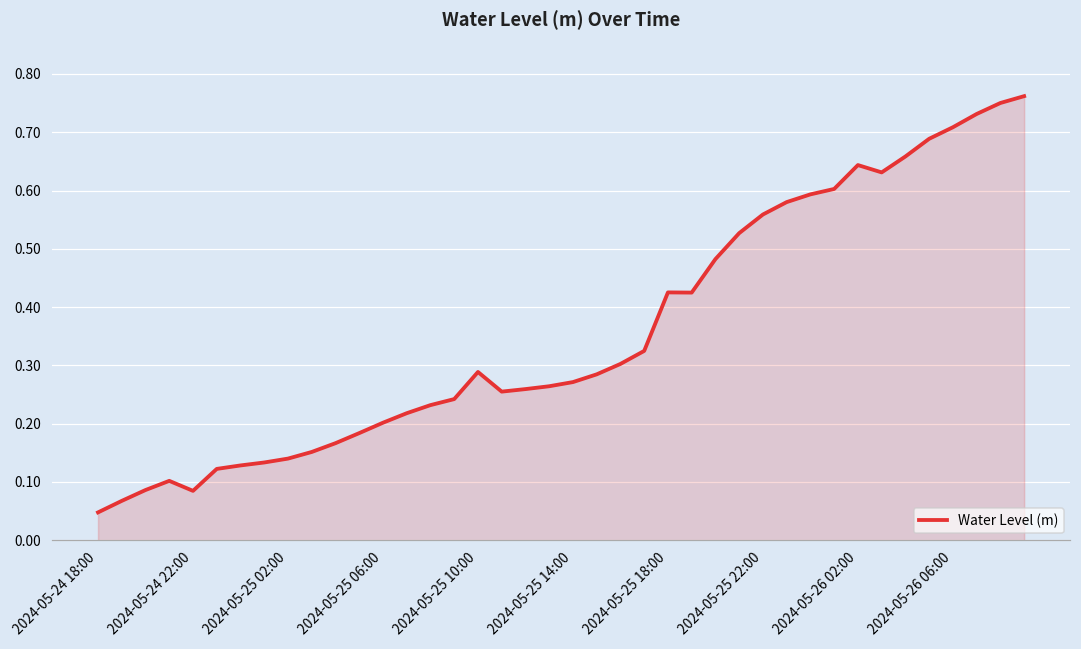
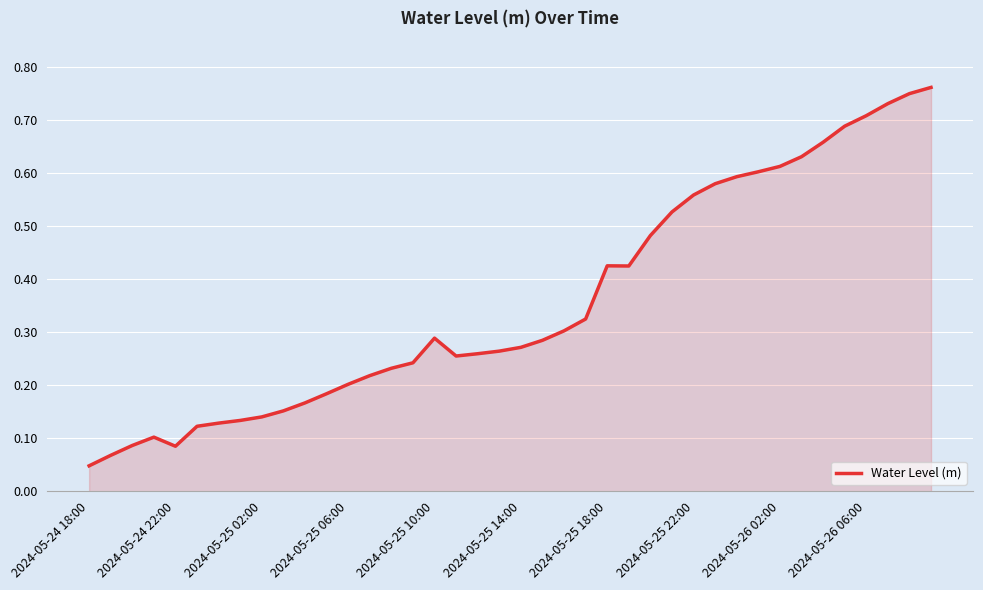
2024-05-26 02:00: 0.64 -> 0.61
